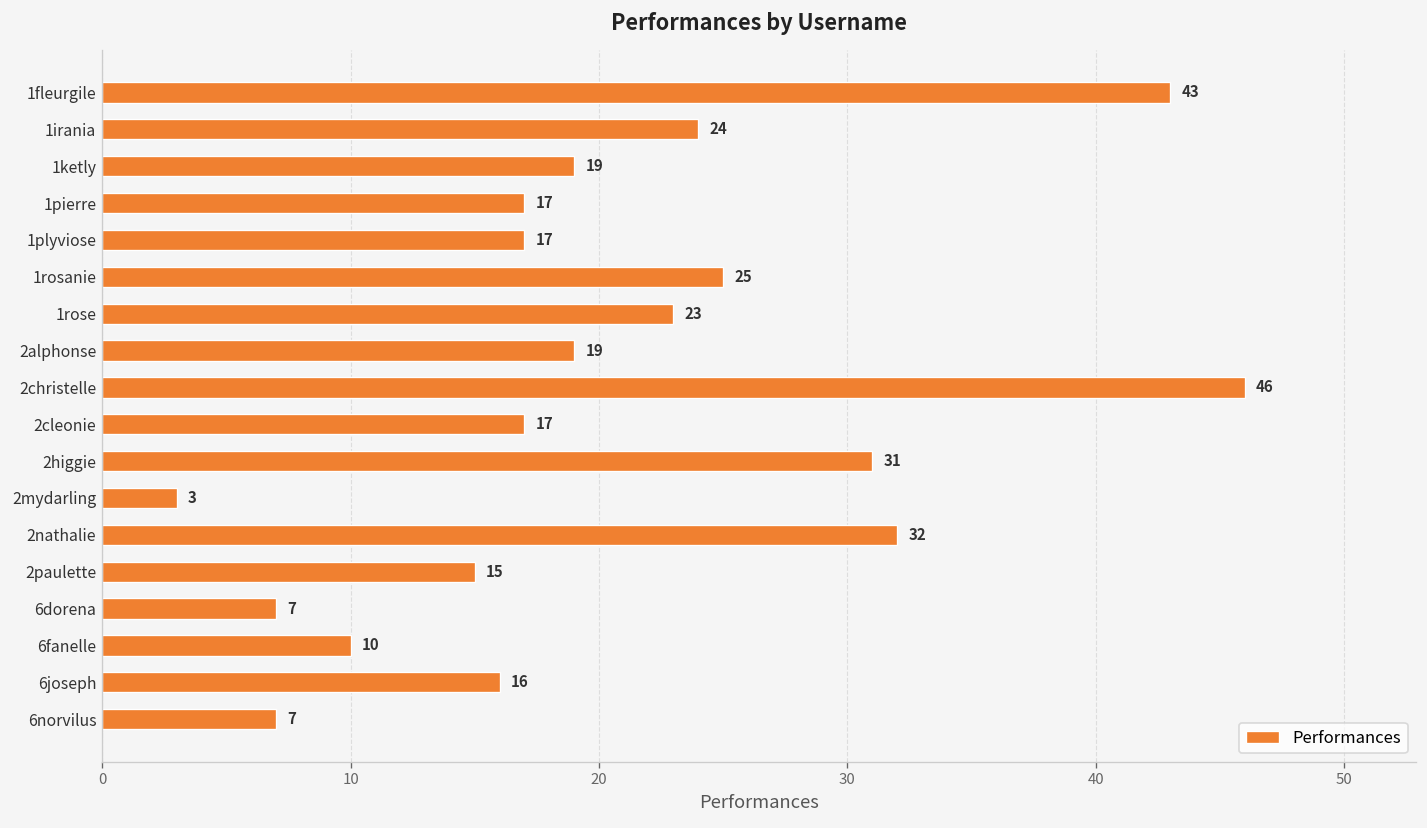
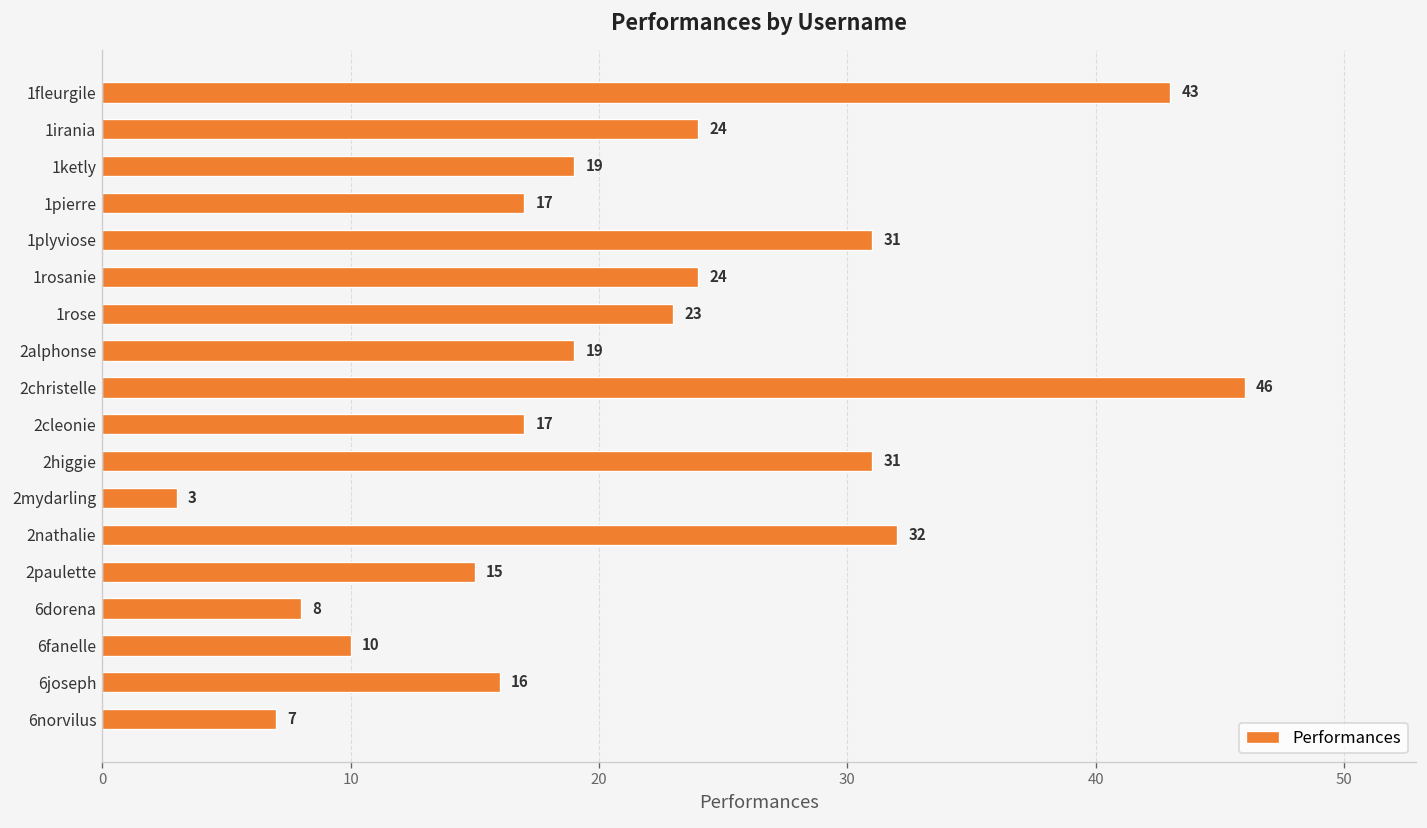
1plyviose: 17 -> 31
1rosanie: 25 -> 24
6dorena: 7 -> 8
